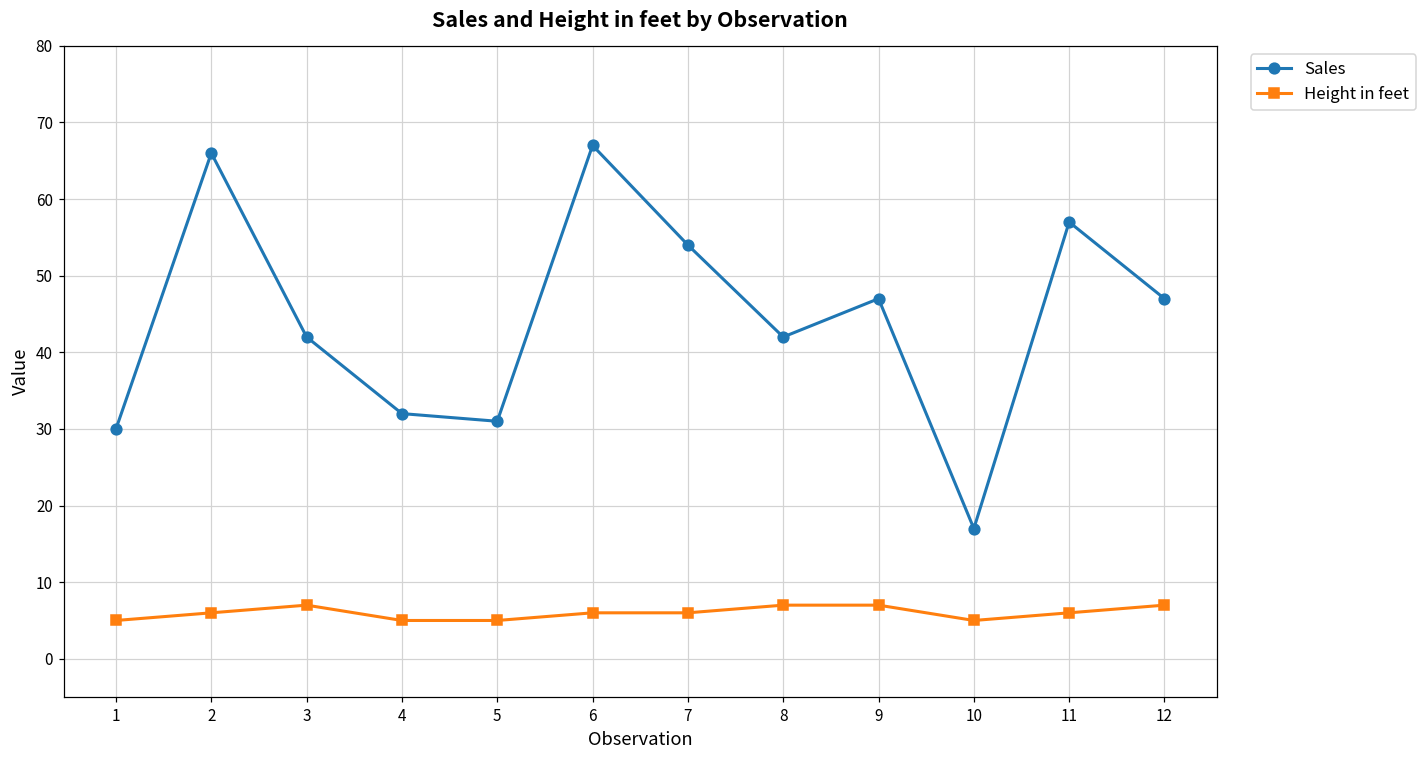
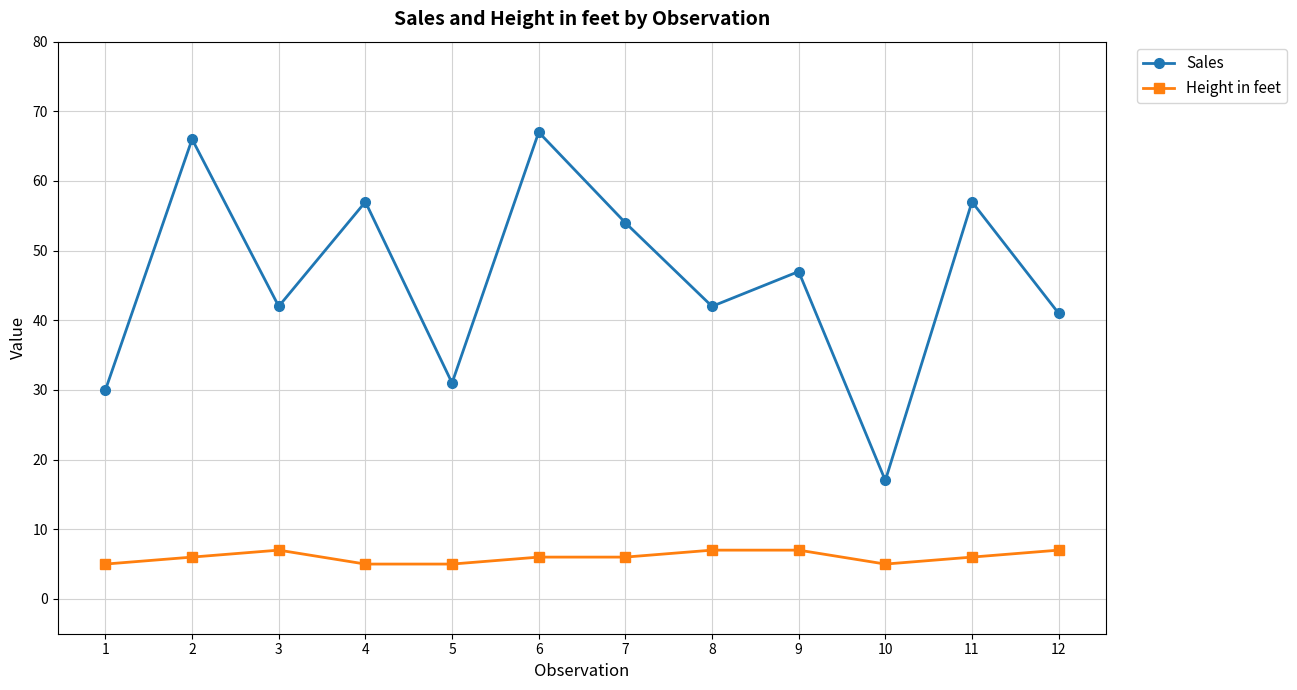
Sales, 4: 32 -> 57
Sales, 12: 47 -> 41
